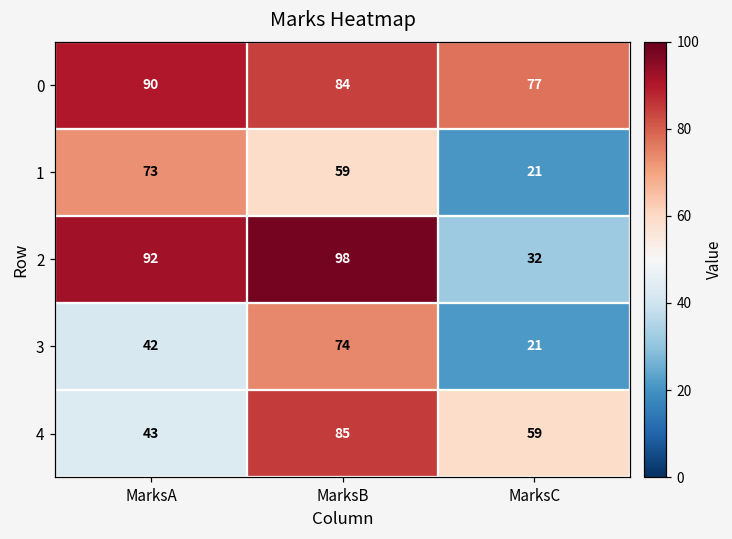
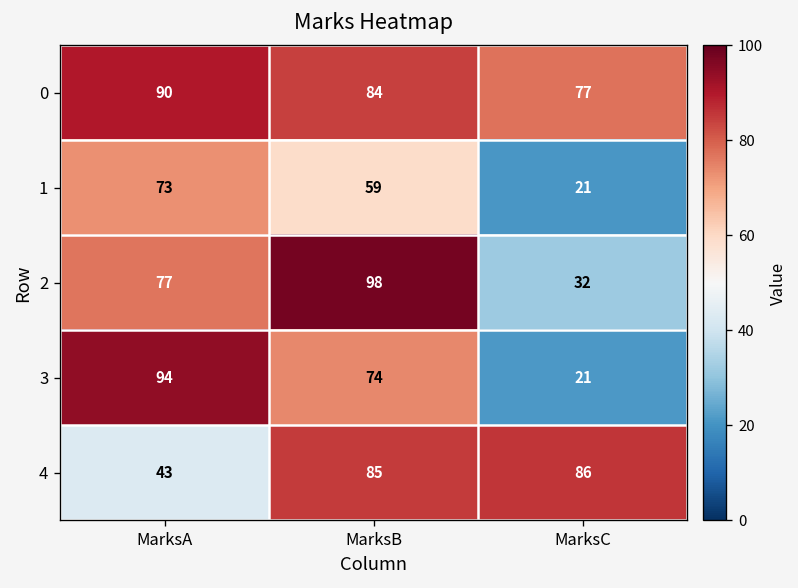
2, MarksA: 92 -> 77
3, MarksA: 42 -> 94
4, MarksC: 59 -> 86
